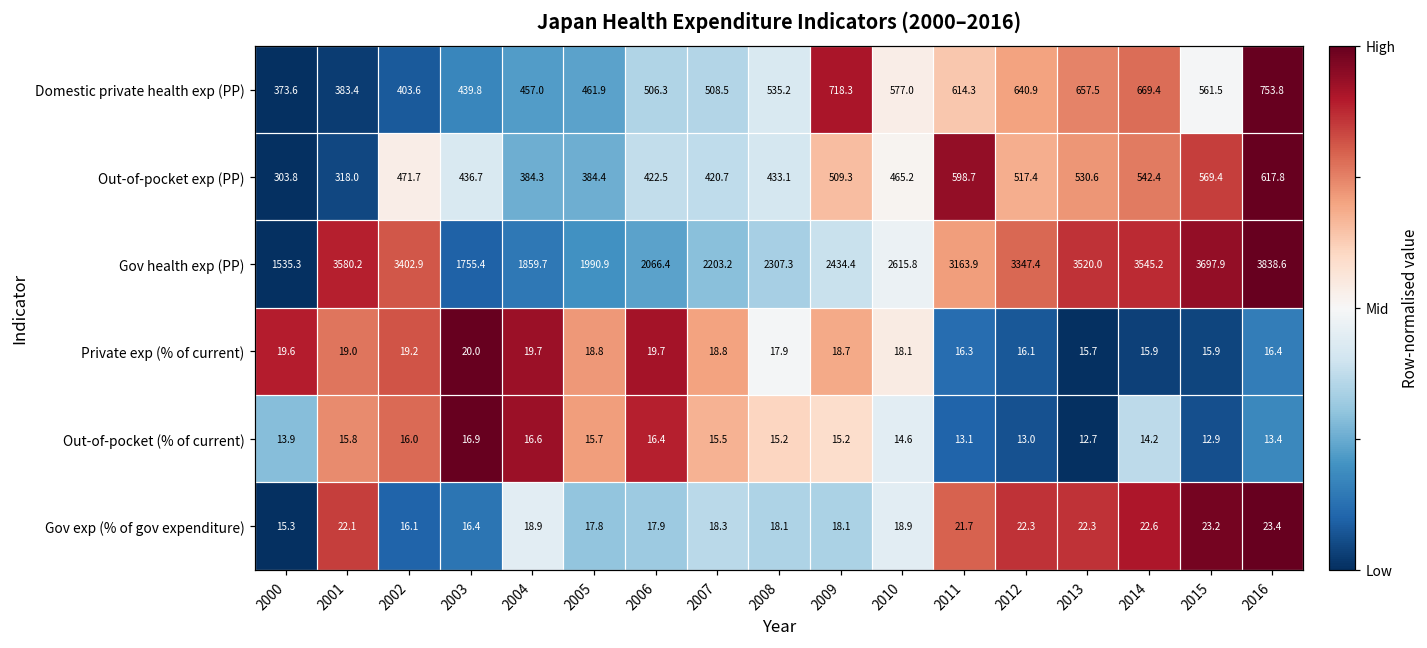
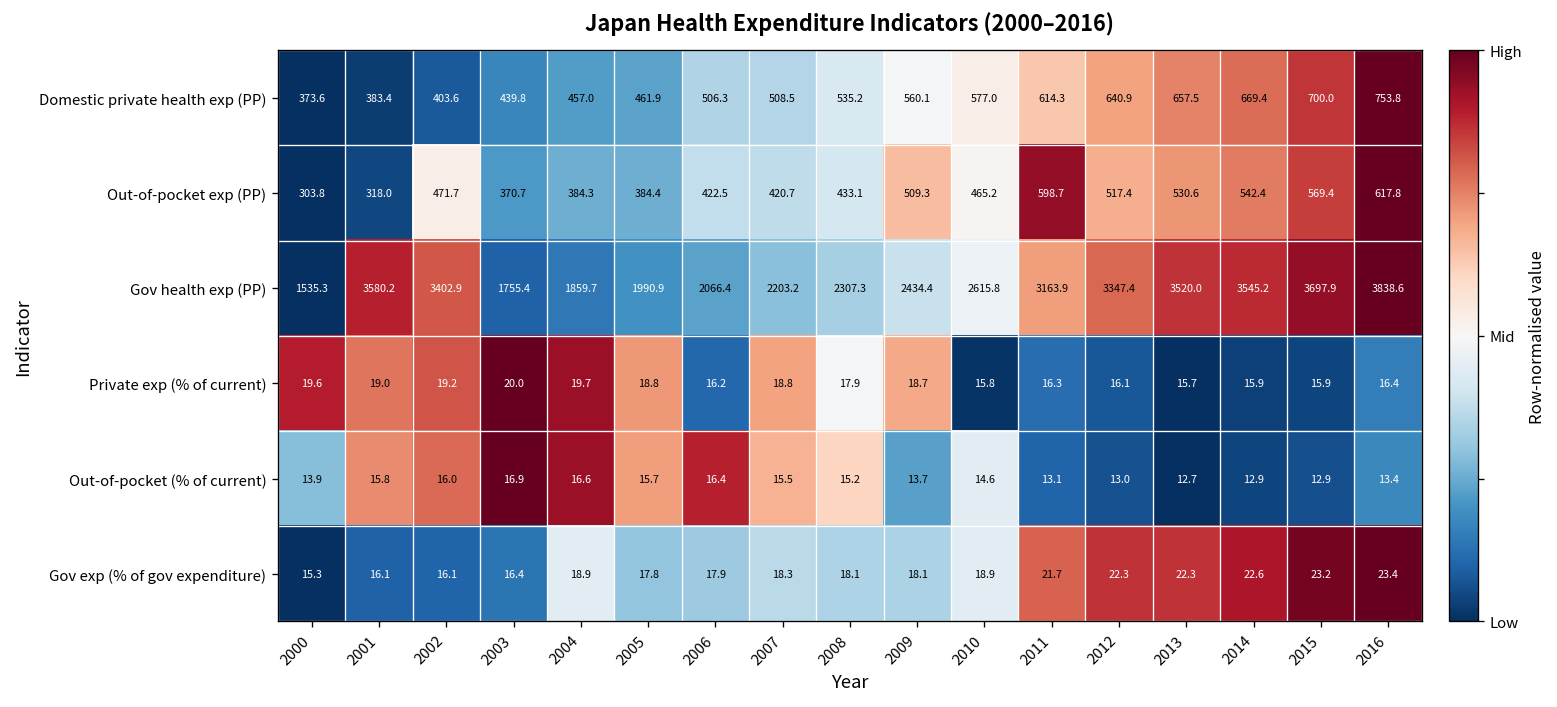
Domestic private health exp (PP), 2009: 718.3 -> 560.1
Domestic private health exp (PP), 2015: 561.5 -> 700.0
Out-of-pocket exp (PP), 2003: 436.7 -> 370.7
Private exp (% of current), 2006: 19.7 -> 16.2
Private exp (% of current), 2010: 18.1 -> 15.8
Out-of-pocket (% of current), 2009: 15.2 -> 13.7
Out-of-pocket (% of current), 2014: 14.2 -> 12.9
Gov exp (% of gov expenditure), 2001: 22.1 -> 16.1
